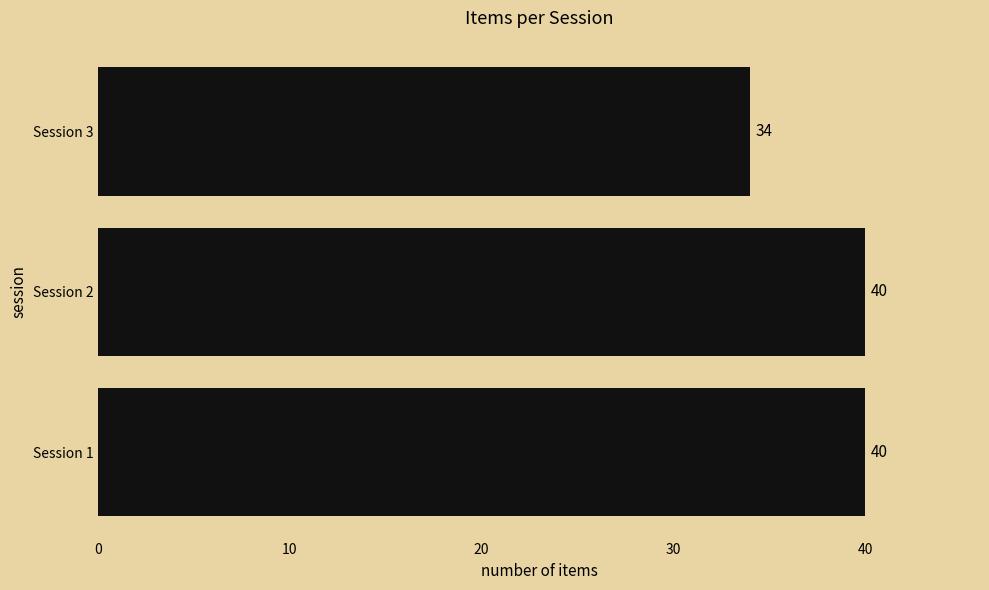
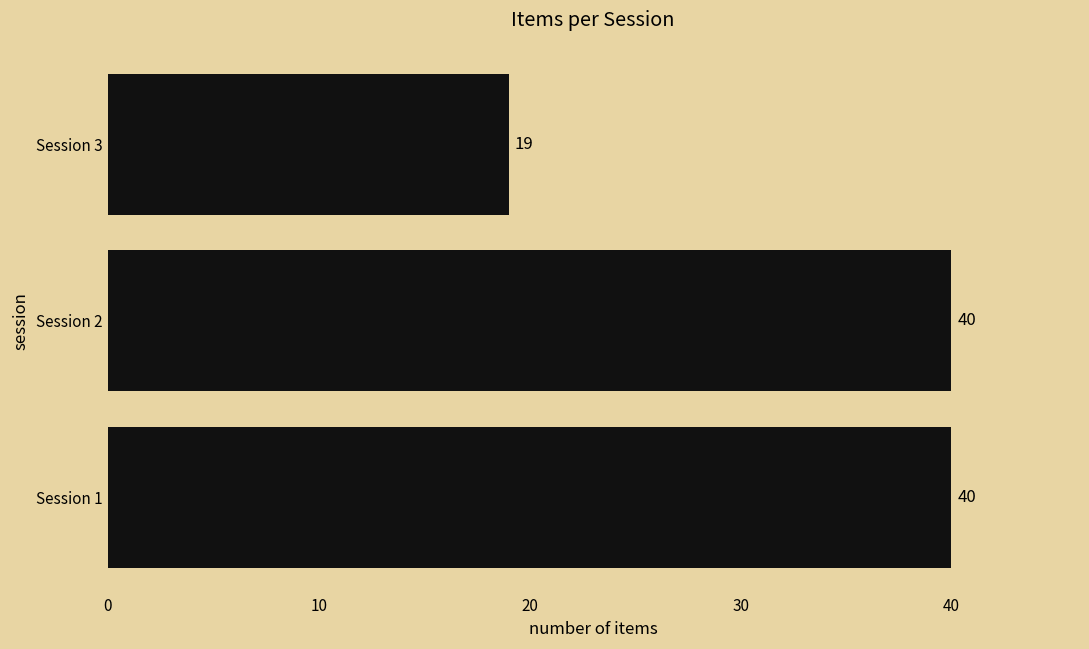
Session 3: 34 -> 19
